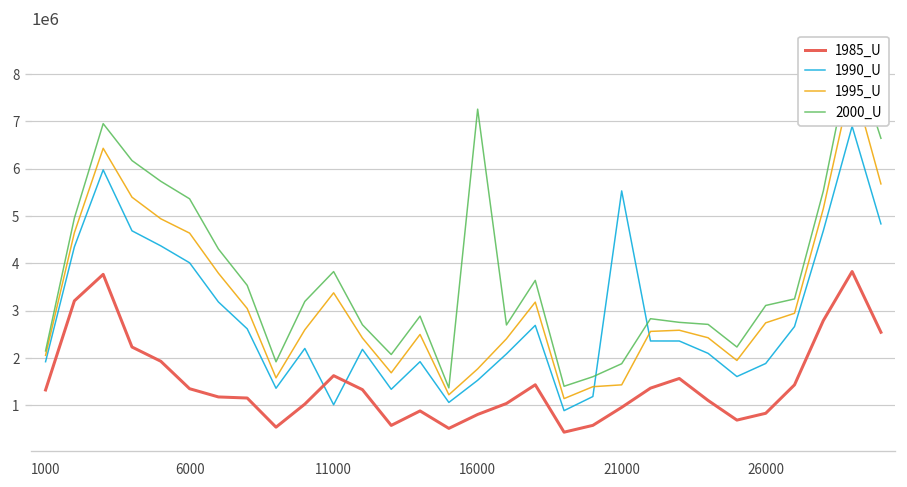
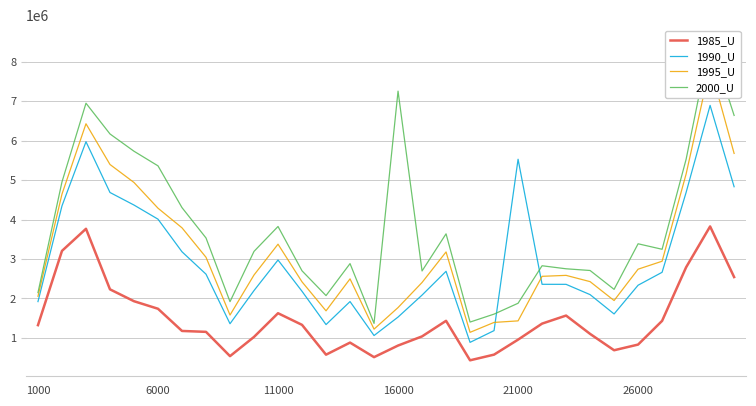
1985_U, 6000: 1300000 -> 1700000
1995_U, 6000: 4600000 -> 4300000
1990_U, 11000: 1000000 -> 3000000
1990_U, 26000: 1900000 -> 2300000
2000_U, 26000: 3100000 -> 3400000
